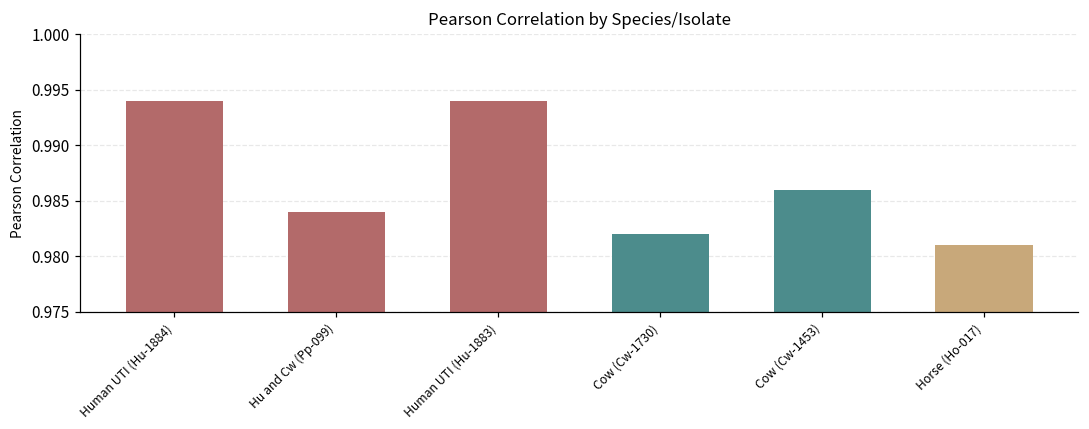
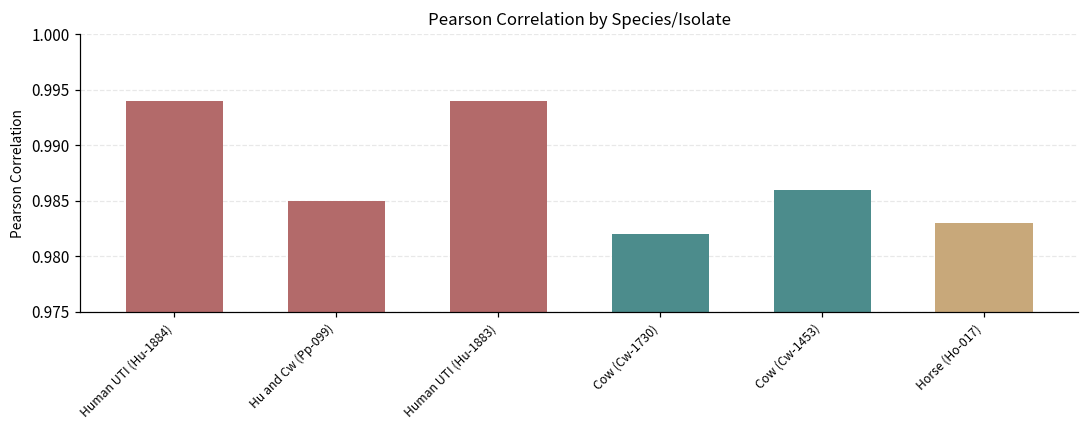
Hu and Cw (Pp-099): 0.984 -> 0.985
Horse (Ho-017): 0.981 -> 0.983
